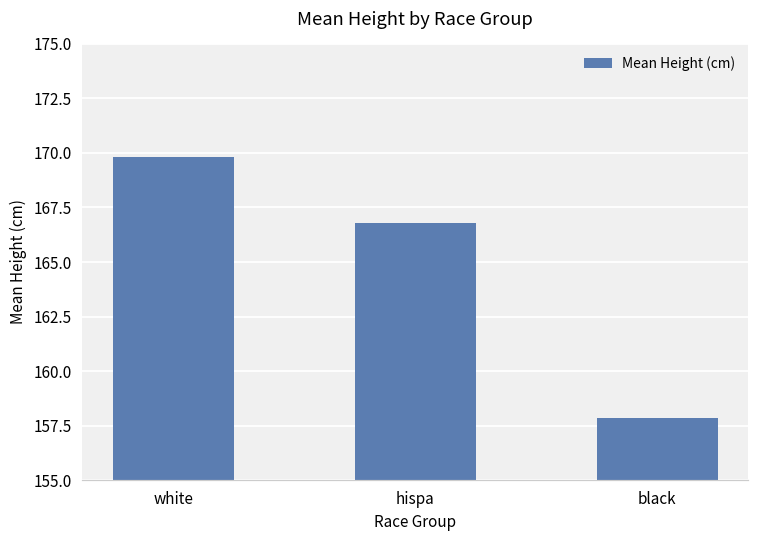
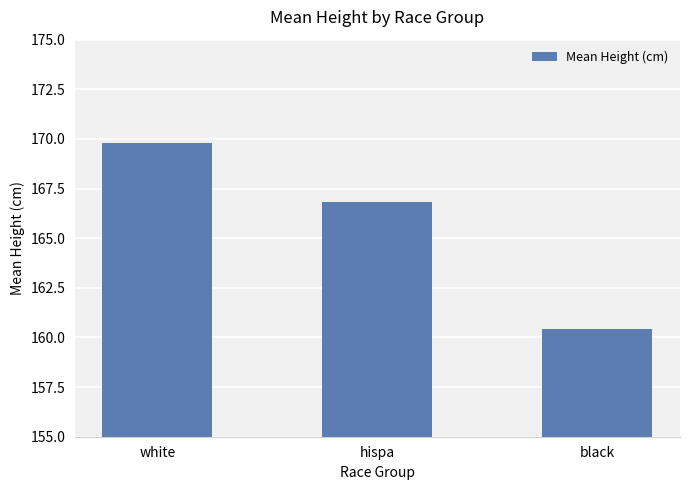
black: 157.9 -> 160.5
